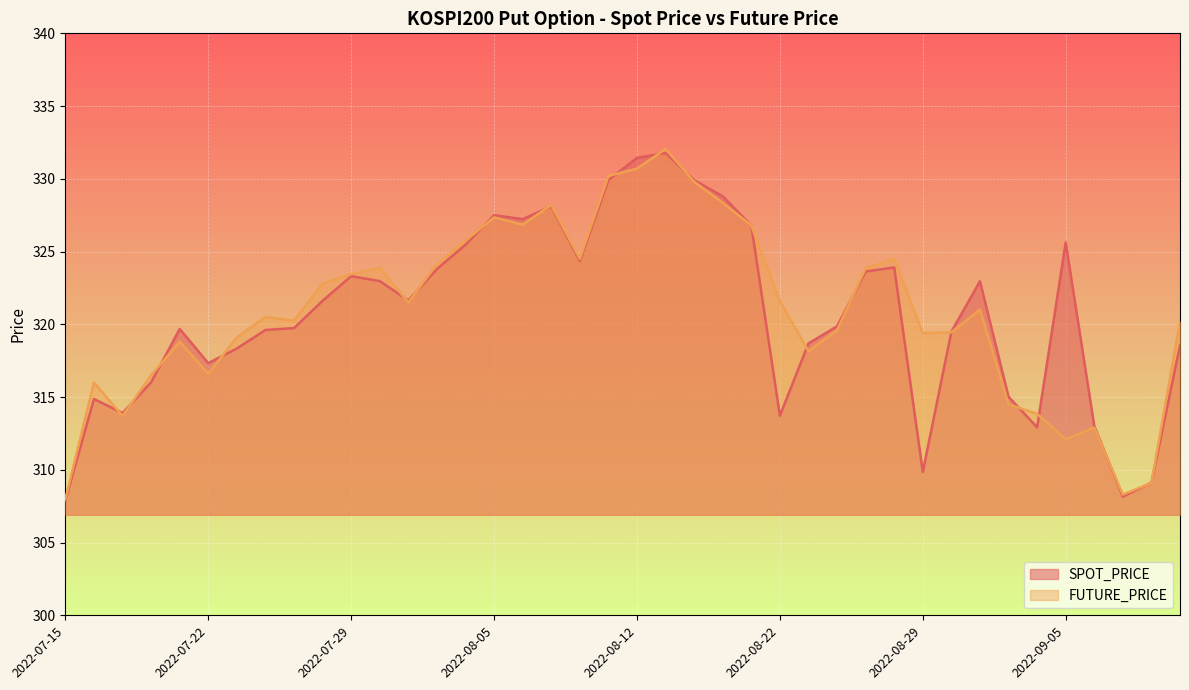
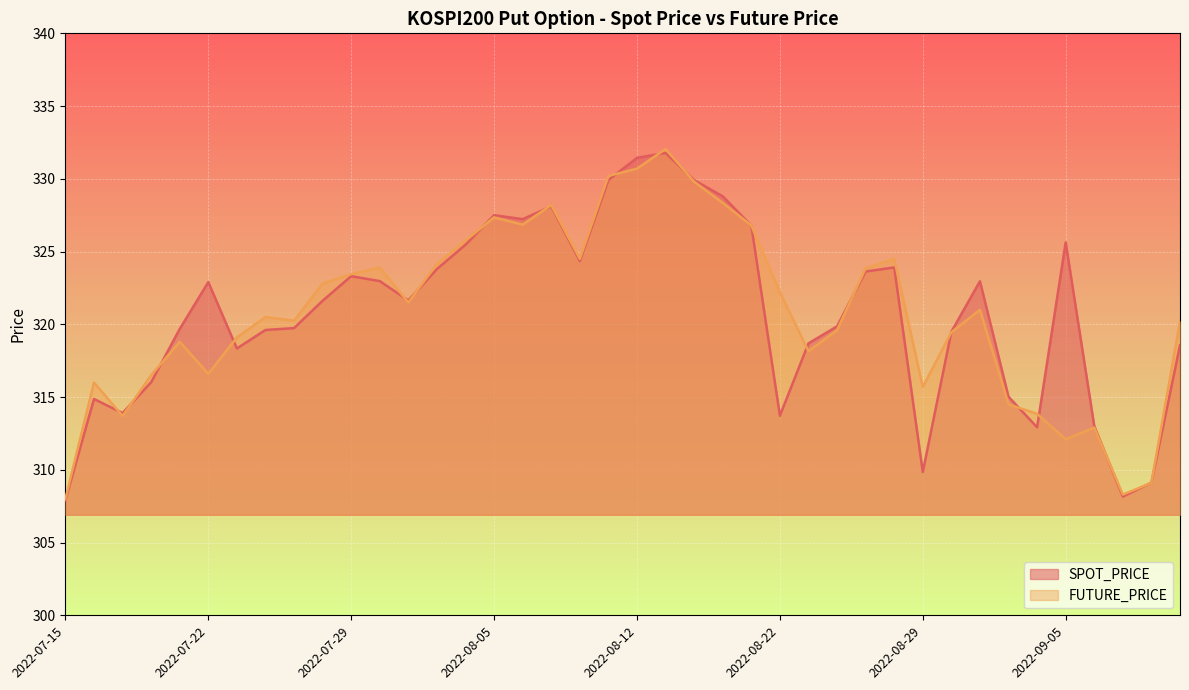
SPOT_PRICE, 2022-07-22: 317.3 -> 322.9
FUTURE_PRICE, 2022-08-22: 321.6 -> 322.2
FUTURE_PRICE, 2022-08-29: 319.4 -> 315.7
